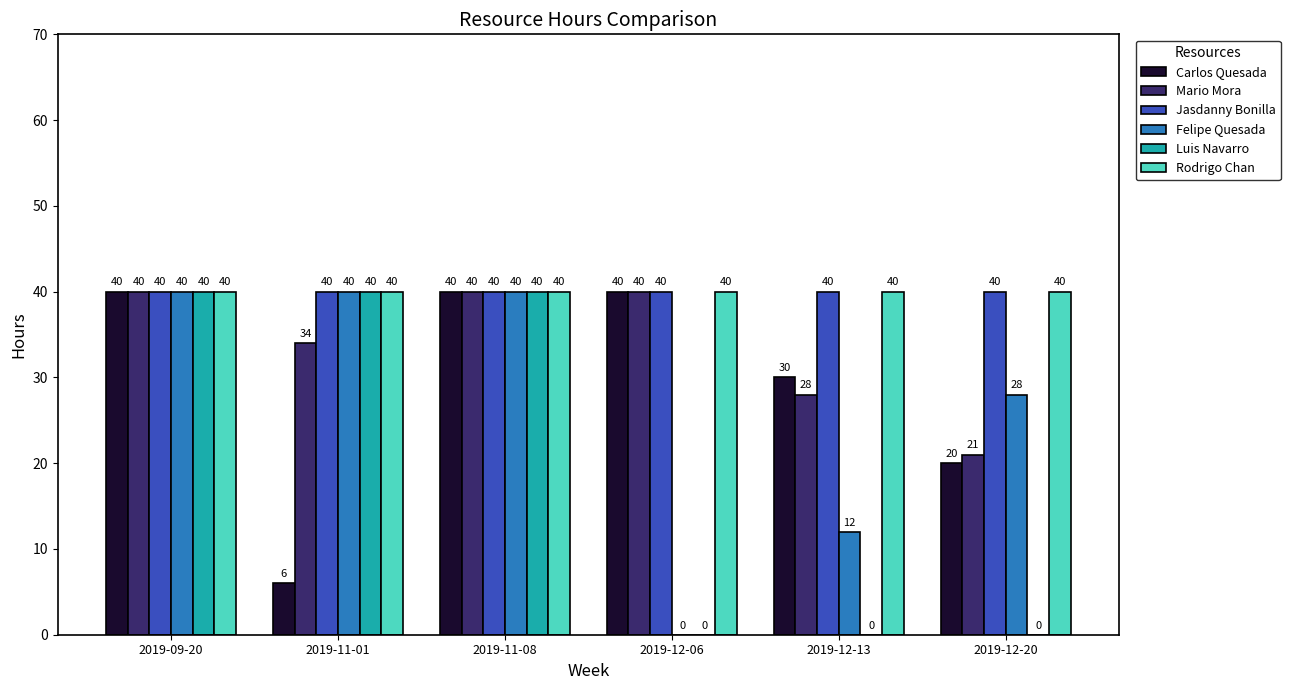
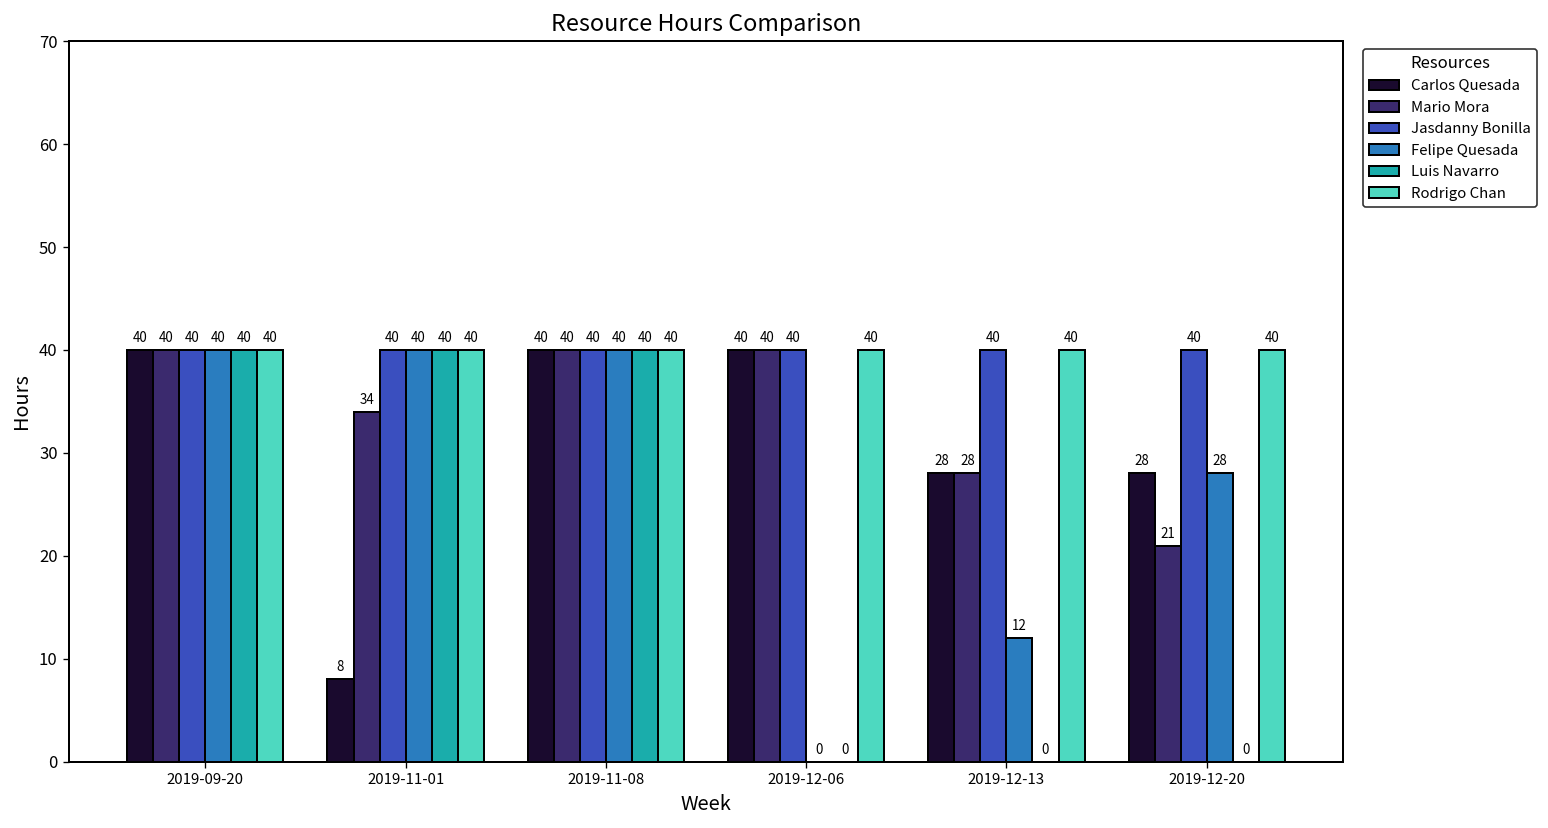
Carlos Quesada, 2019-11-01: 6 -> 8
Carlos Quesada, 2019-12-13: 30 -> 28
Carlos Quesada, 2019-12-20: 20 -> 28
